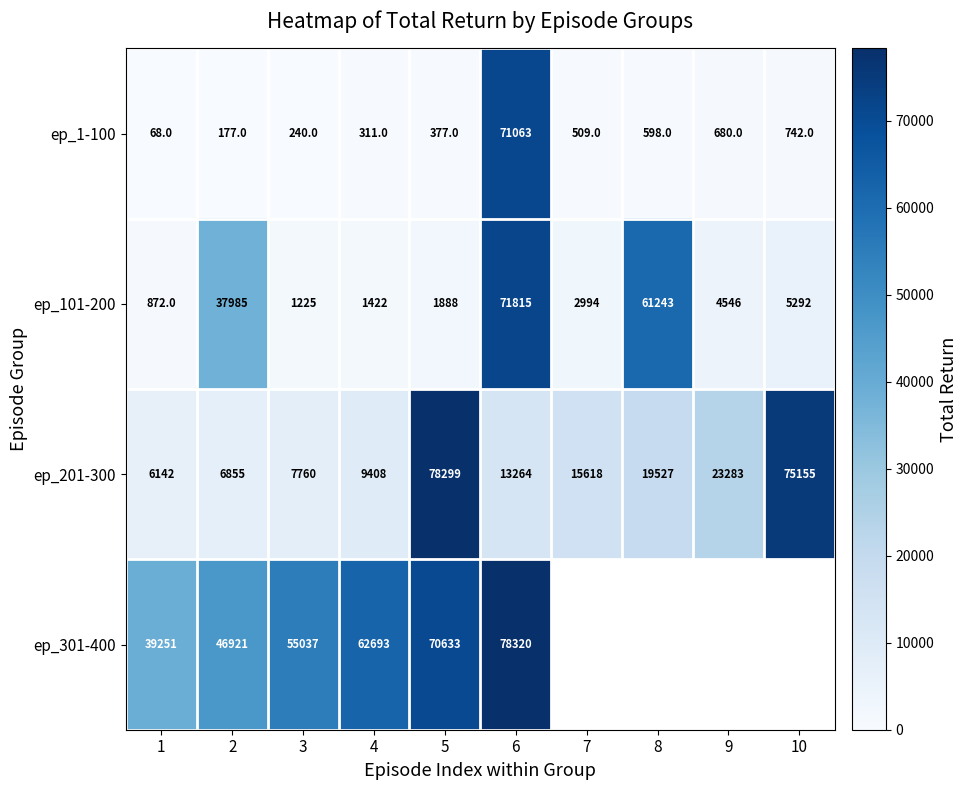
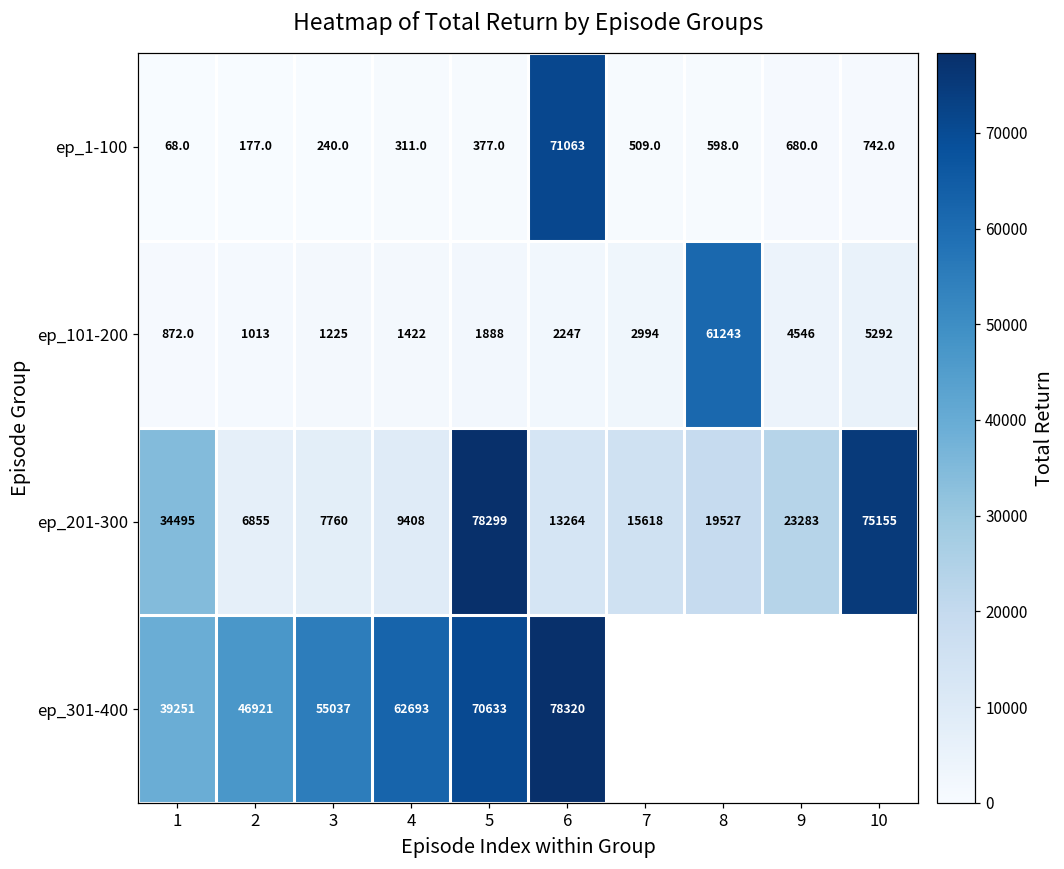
ep_101-200, 2: 37985 -> 1013
ep_101-200, 6: 71815 -> 2247
ep_201-300, 1: 6142 -> 34495
